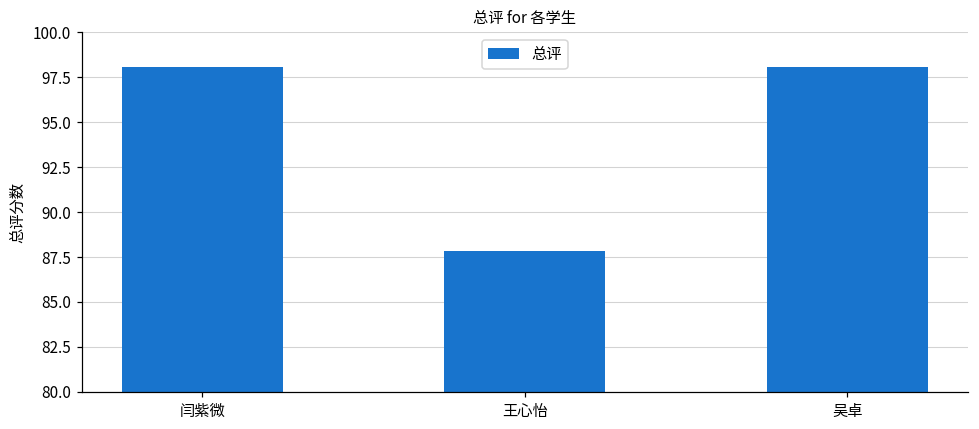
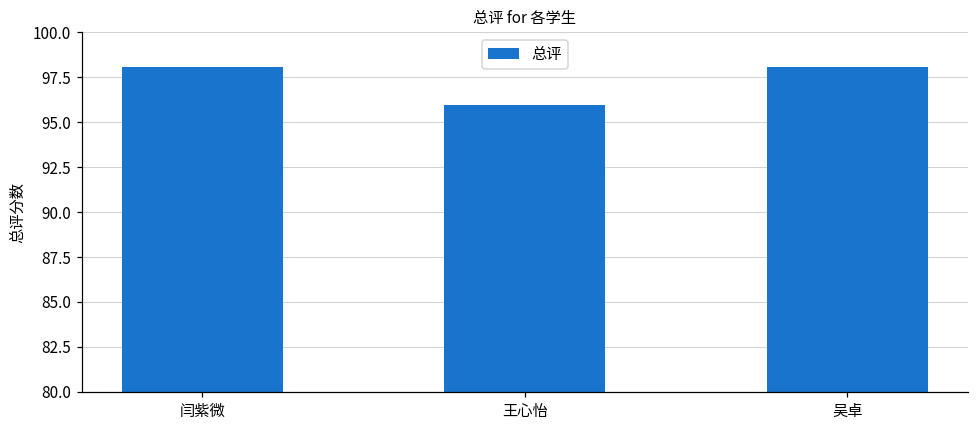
王心怡: 87.8 -> 96.0
